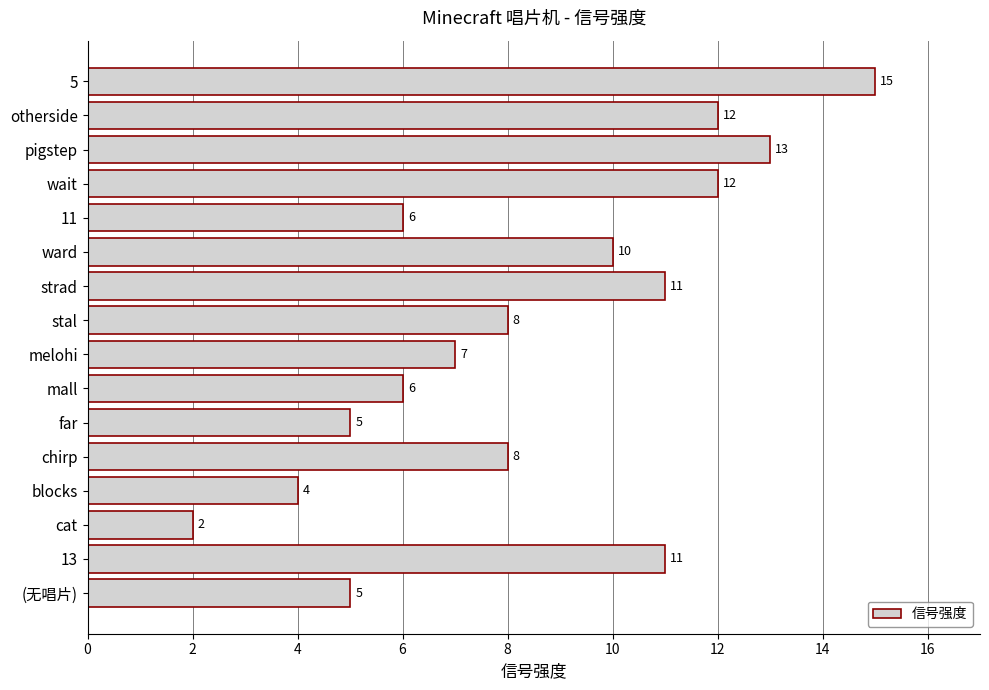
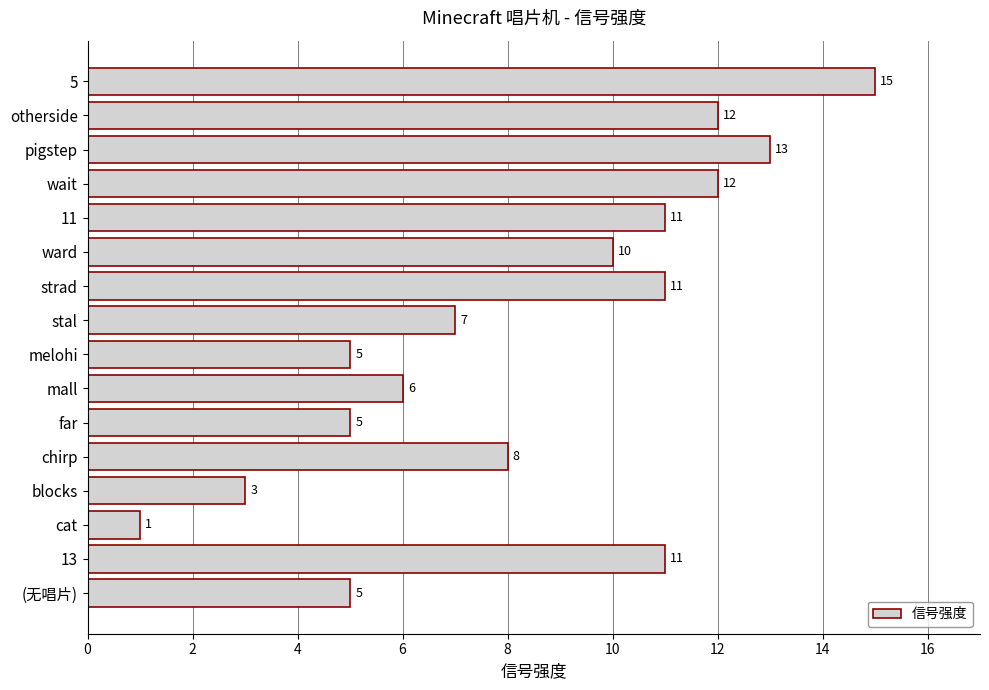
11: 6 -> 11
stal: 8 -> 7
melohi: 7 -> 5
blocks: 4 -> 3
cat: 2 -> 1
